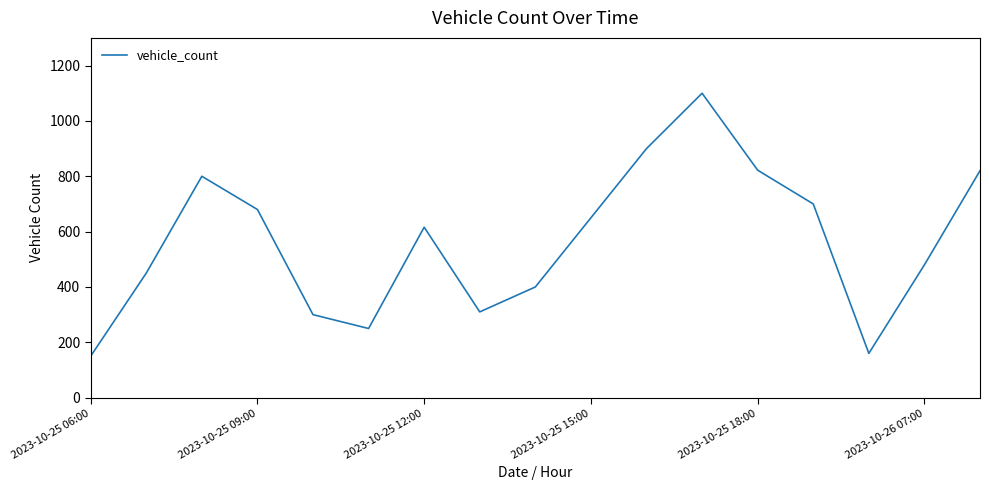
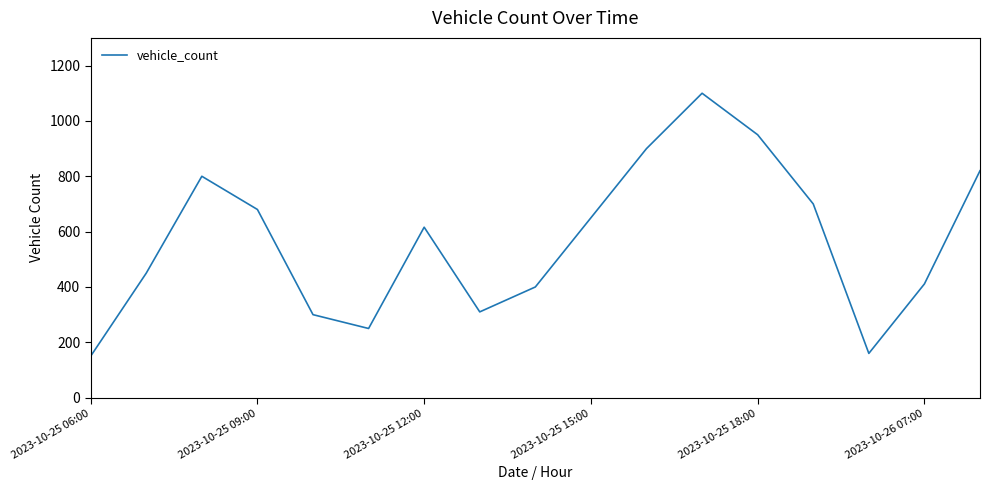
2023-10-25 18:00: 820 -> 950
2023-10-26 07:00: 480 -> 410
